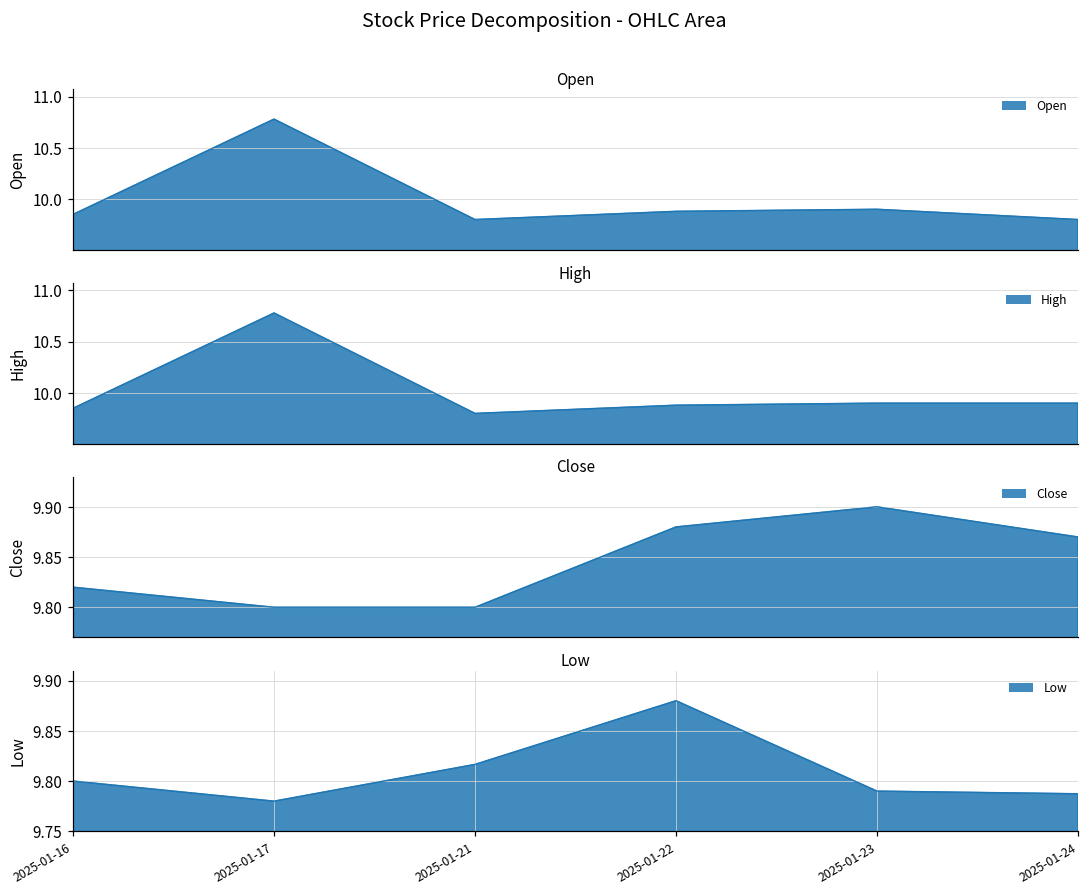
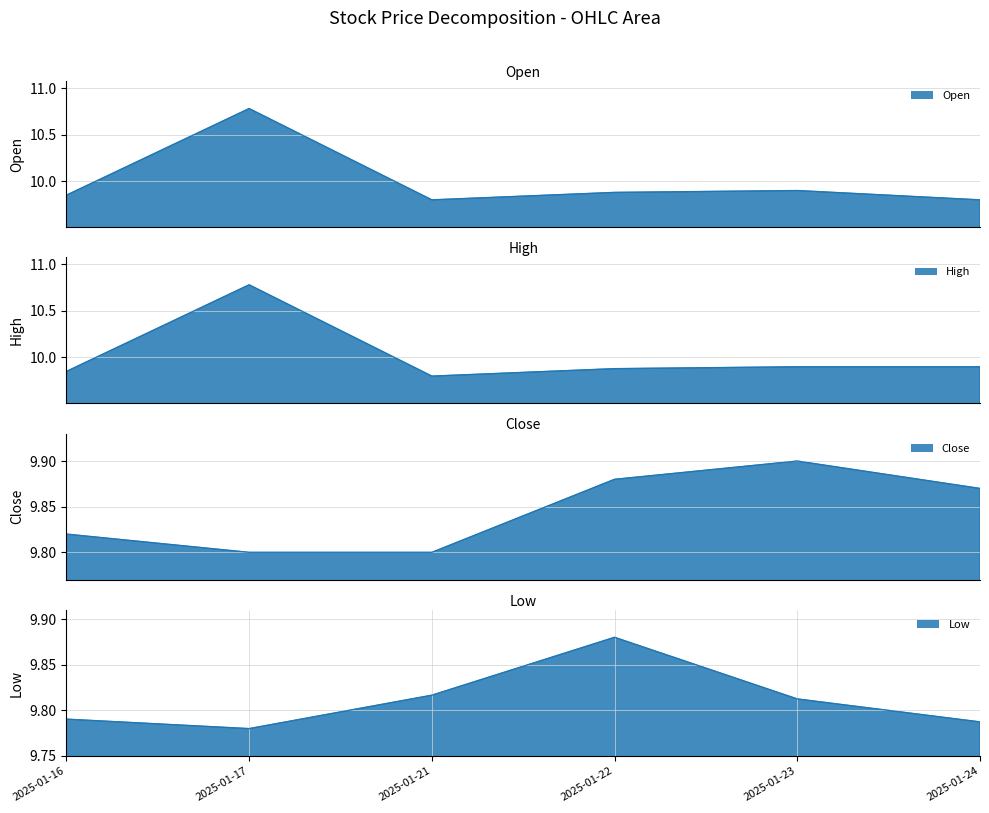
Low, 2025-01-16: 9.80 -> 9.79
Low, 2025-01-23: 9.79 -> 9.81
